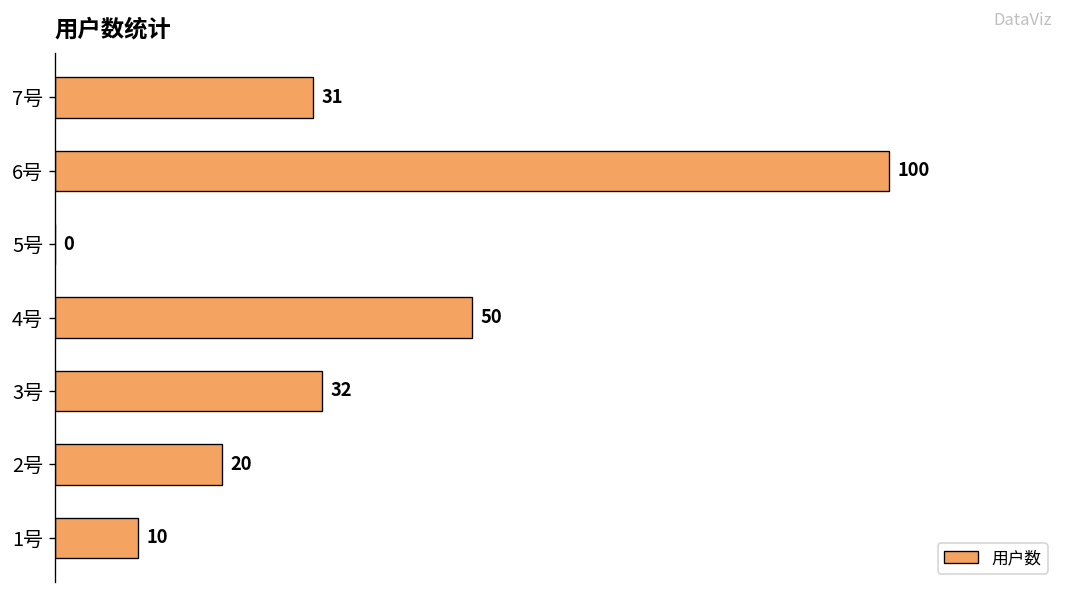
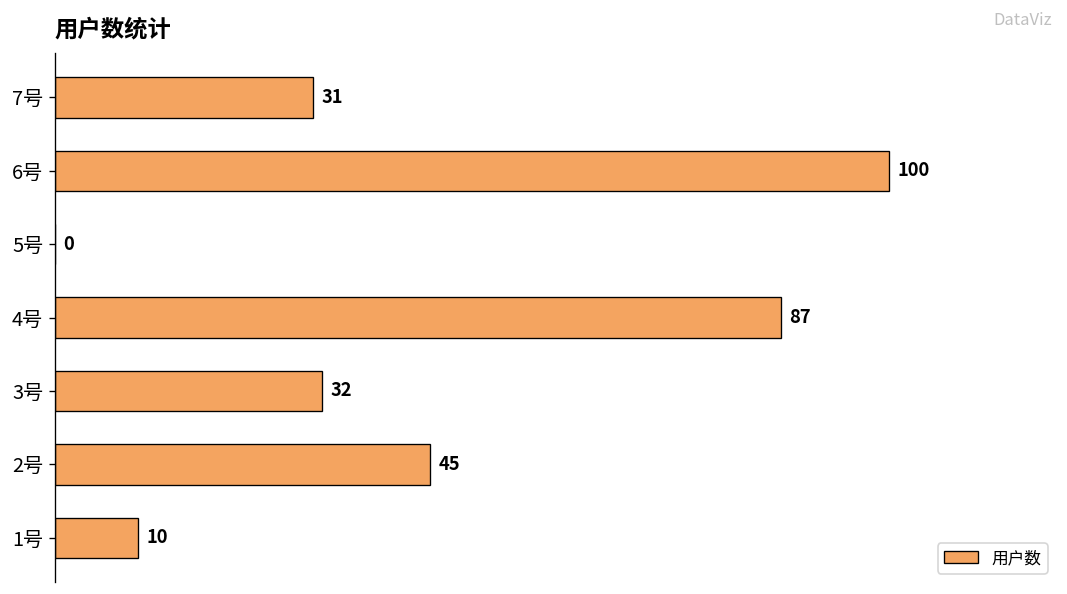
4号: 50 -> 87
2号: 20 -> 45
